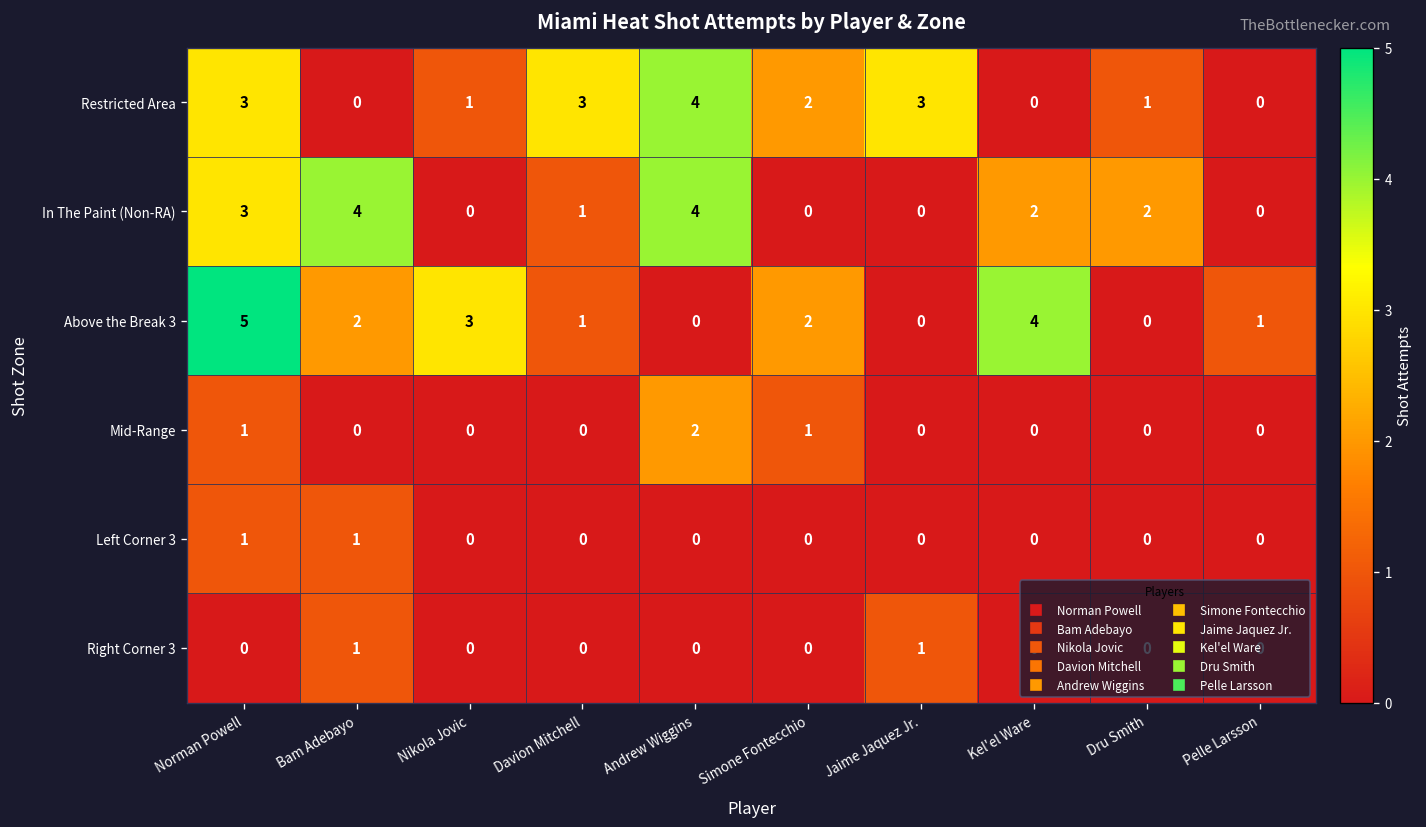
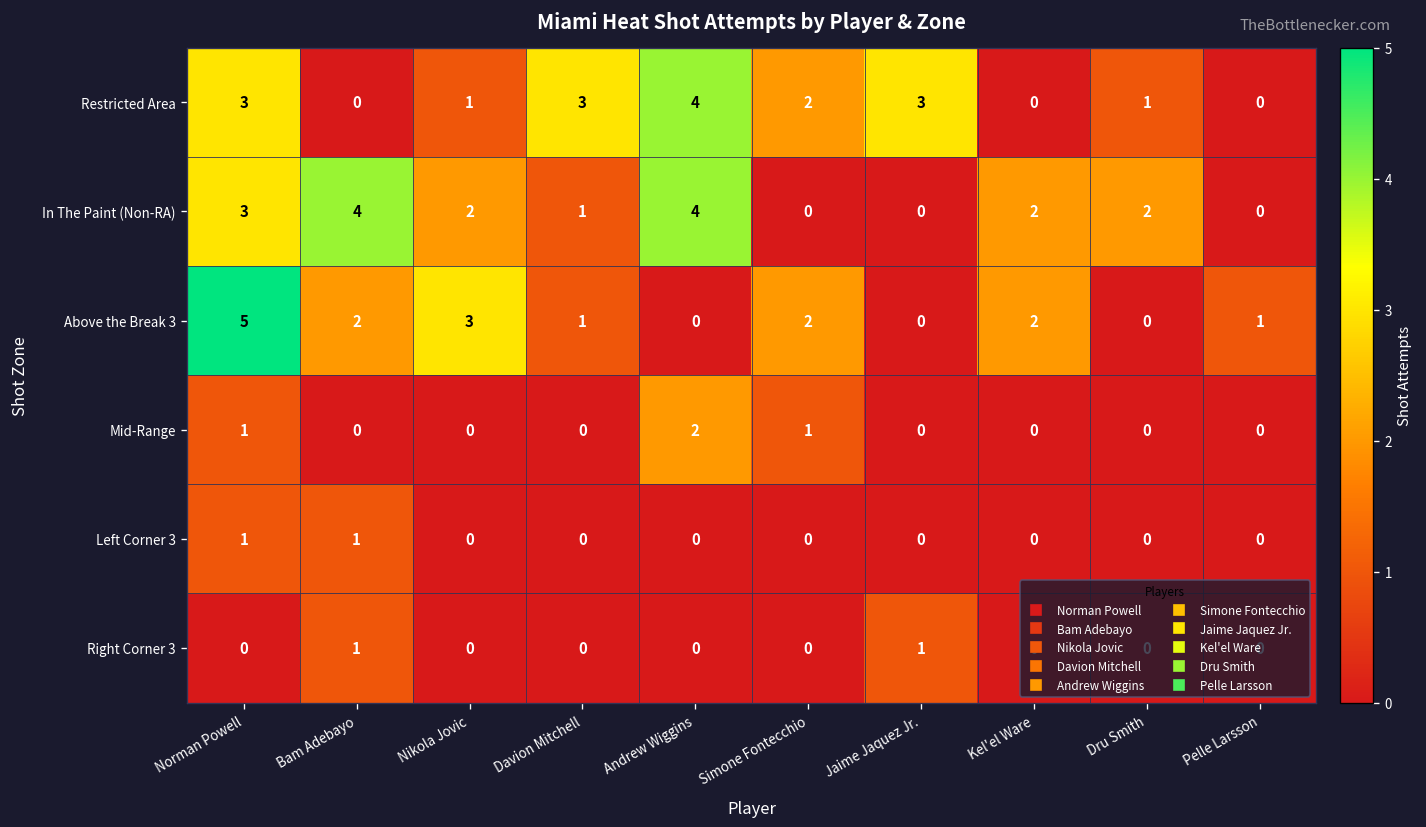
In The Paint (Non-RA), Nikola Jovic: 0 -> 2
Above the Break 3, Kel'el Ware: 4 -> 2
